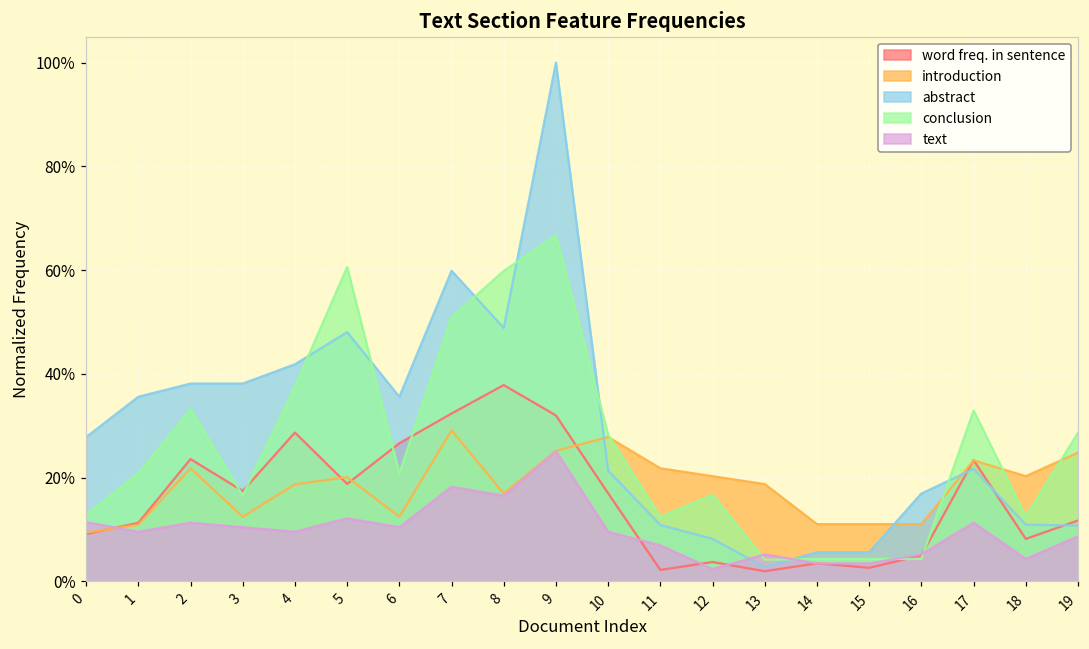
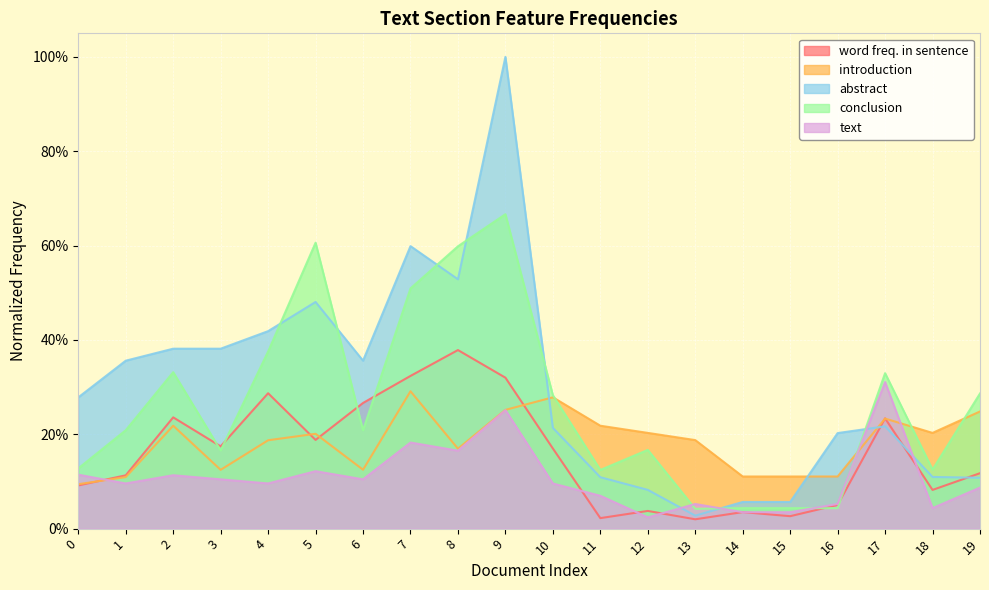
abstract, 8: 49% -> 53%
abstract, 16: 17% -> 20%
text, 17: 11% -> 31%
